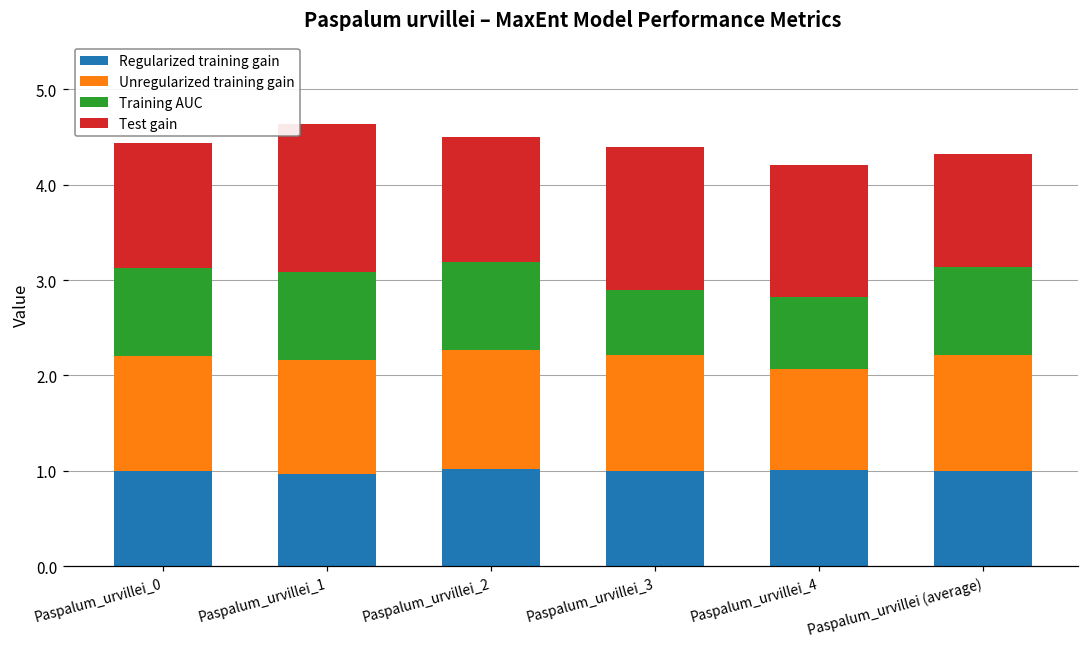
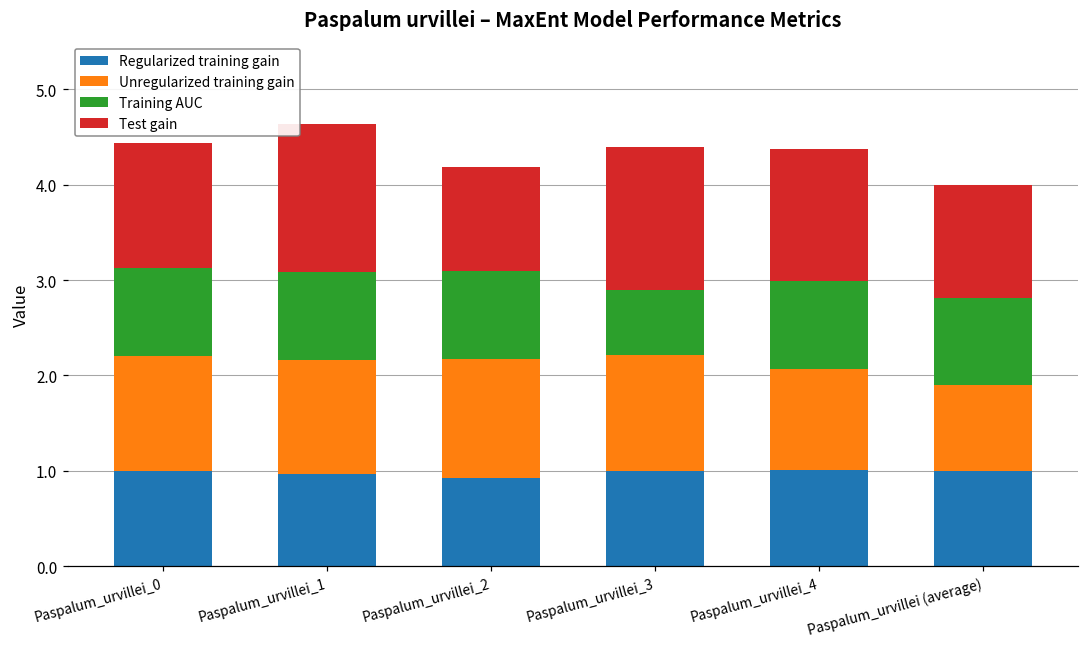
Regularized training gain, Paspalum_urvillei_2: 1.0 -> 0.9
Test gain, Paspalum_urvillei_2: 1.3 -> 1.1
Training AUC, Paspalum_urvillei_4: 0.8 -> 0.9
Unregularized training gain, Paspalum_urvillei (average): 1.2 -> 0.9
